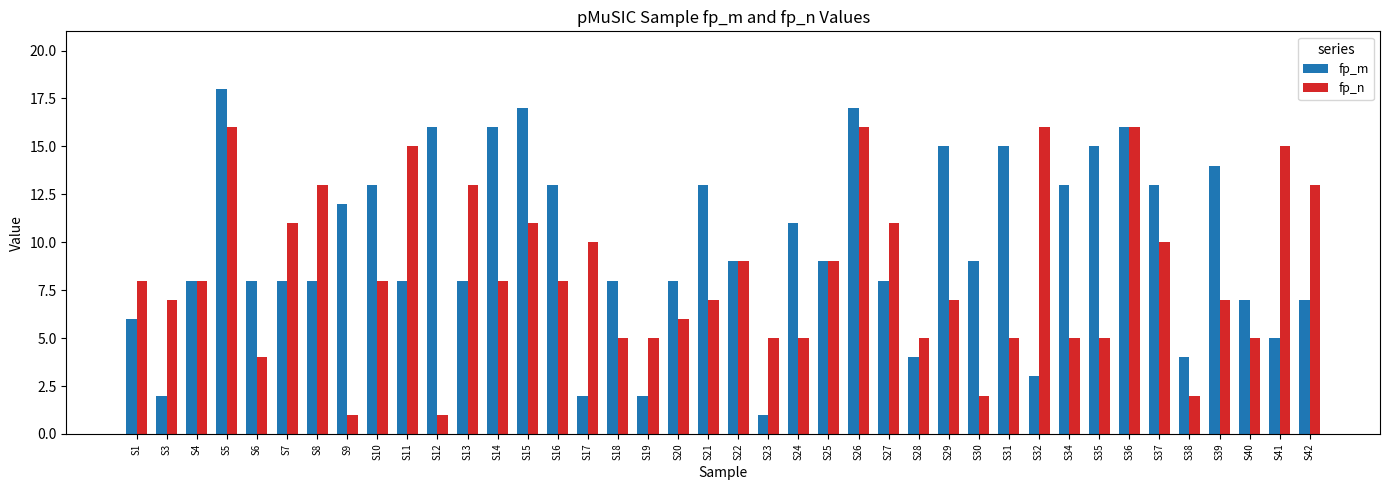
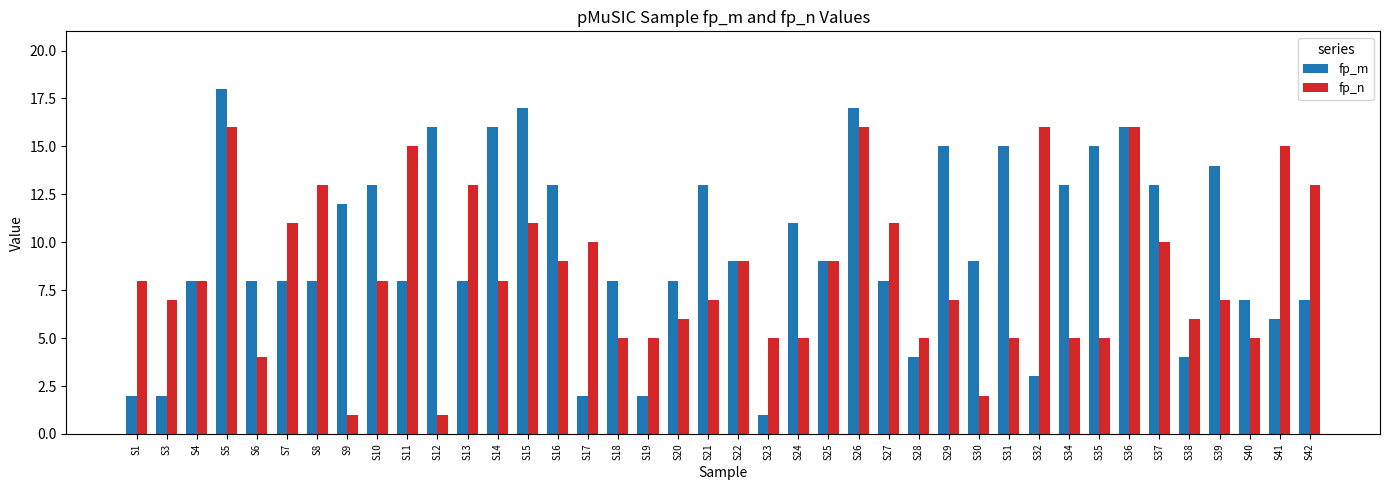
fp_m, S1: 6 -> 2
fp_n, S16: 8 -> 9
fp_n, S38: 2 -> 6
fp_m, S41: 5 -> 6
